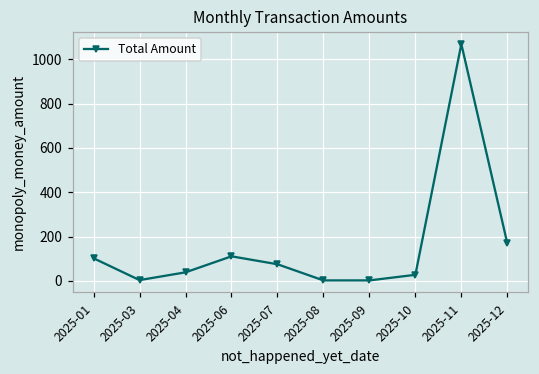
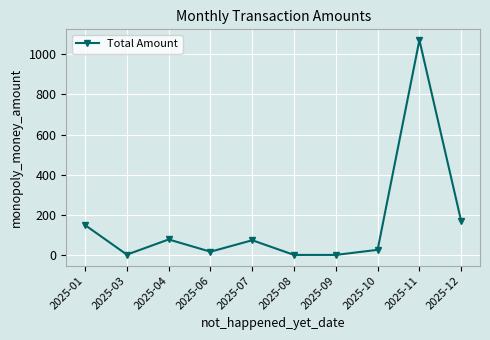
2025-01: 100 -> 150
2025-04: 40 -> 80
2025-06: 110 -> 20
